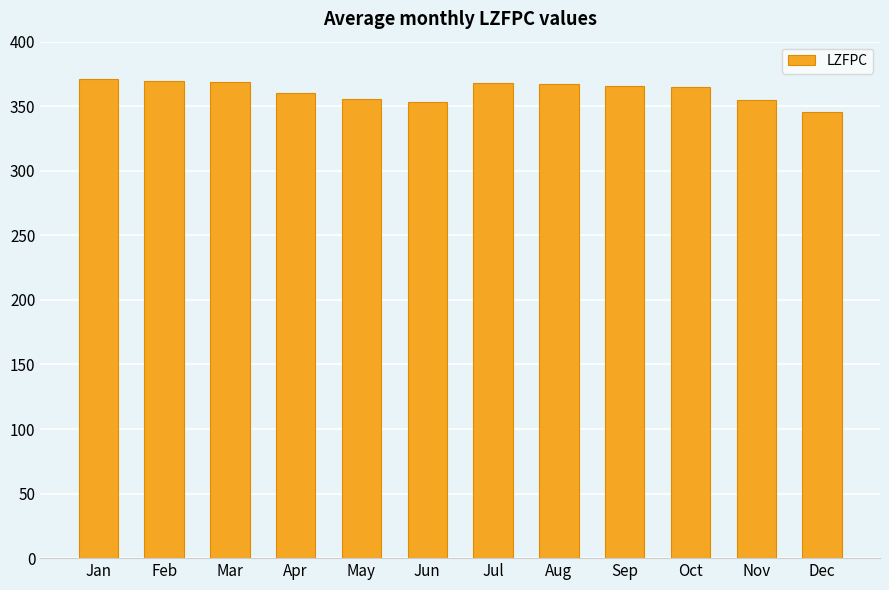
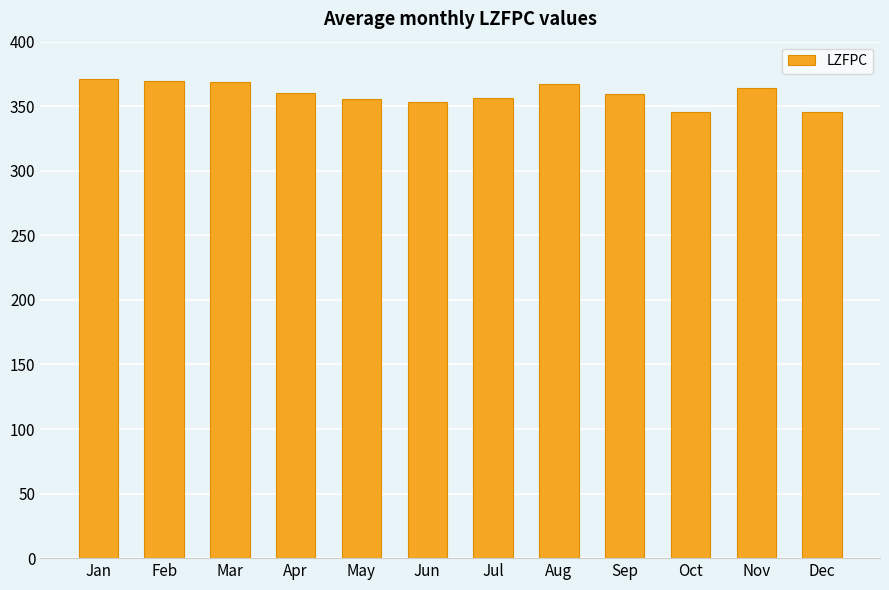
Jul: 368 -> 356
Sep: 366 -> 360
Oct: 365 -> 346
Nov: 355 -> 364
